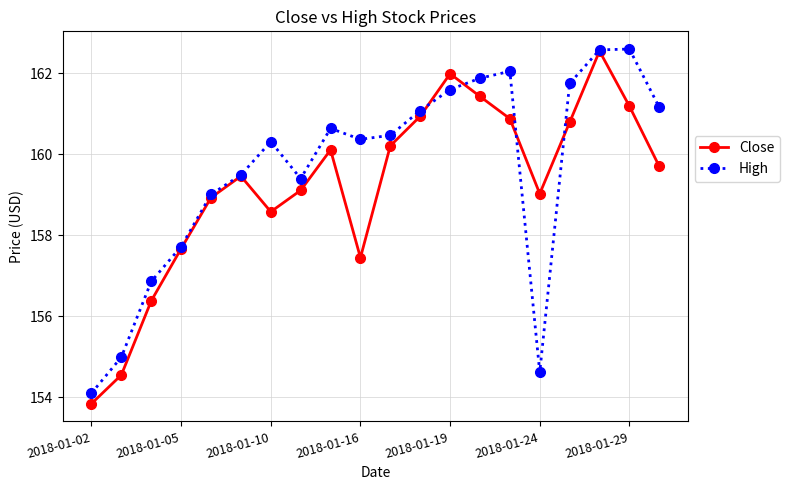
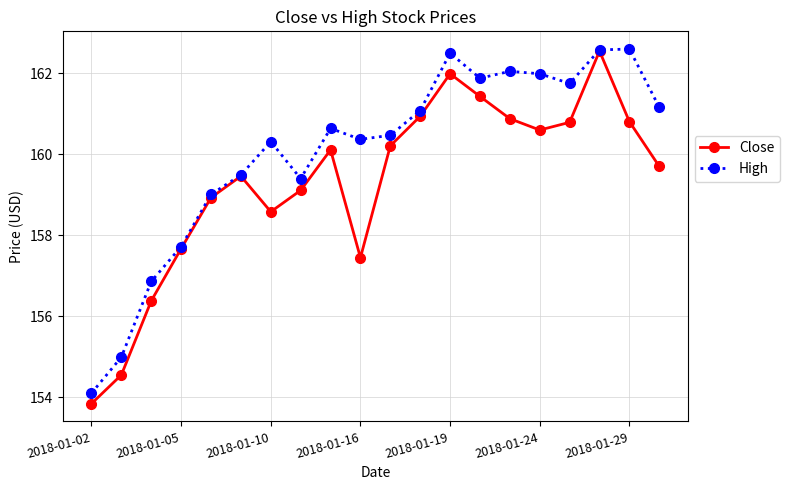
High, 2018-01-19: 161.6 -> 162.5
Close, 2018-01-24: 159.0 -> 160.6
High, 2018-01-24: 154.6 -> 162.0
Close, 2018-01-29: 161.2 -> 160.8
